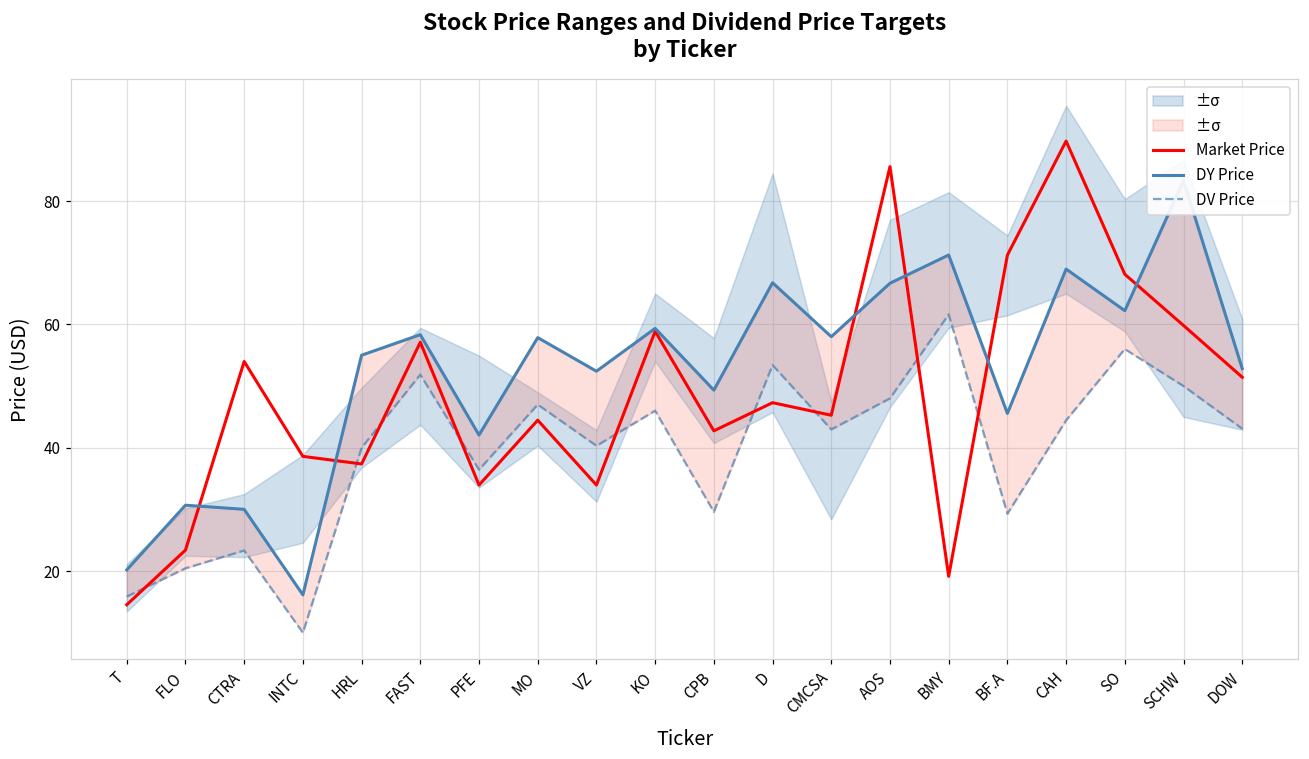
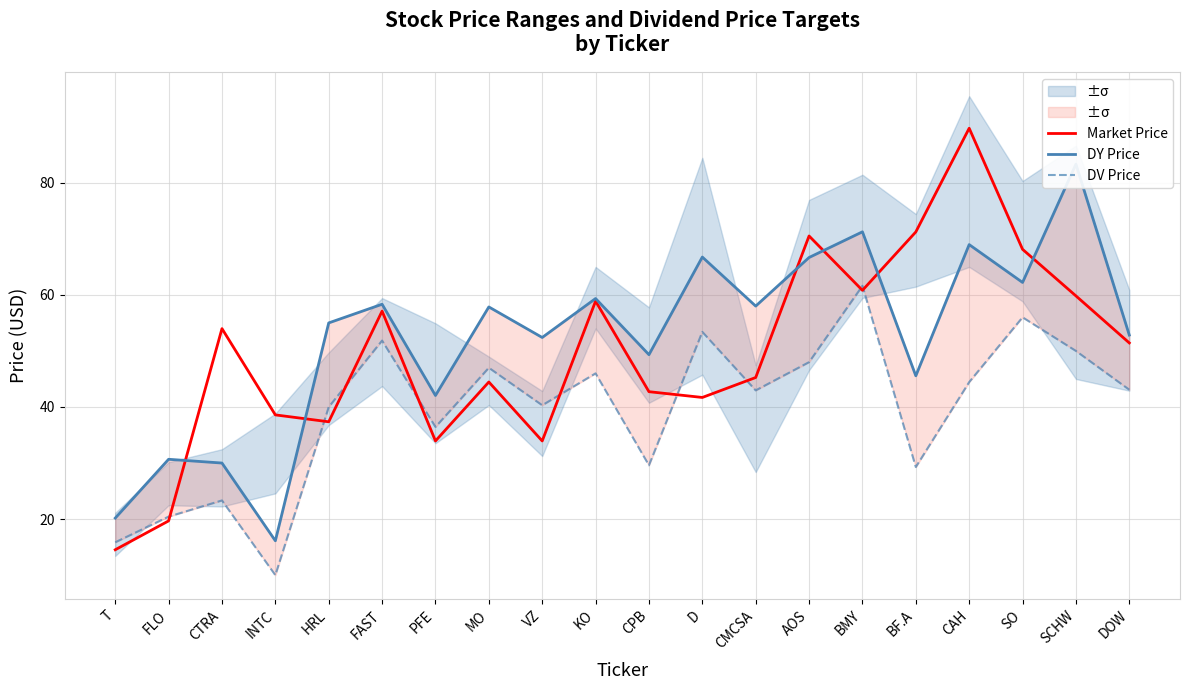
Market Price, FLO: 23 -> 20
Market Price, D: 47 -> 42
Market Price, AOS: 86 -> 71
Market Price, BMY: 19 -> 61
